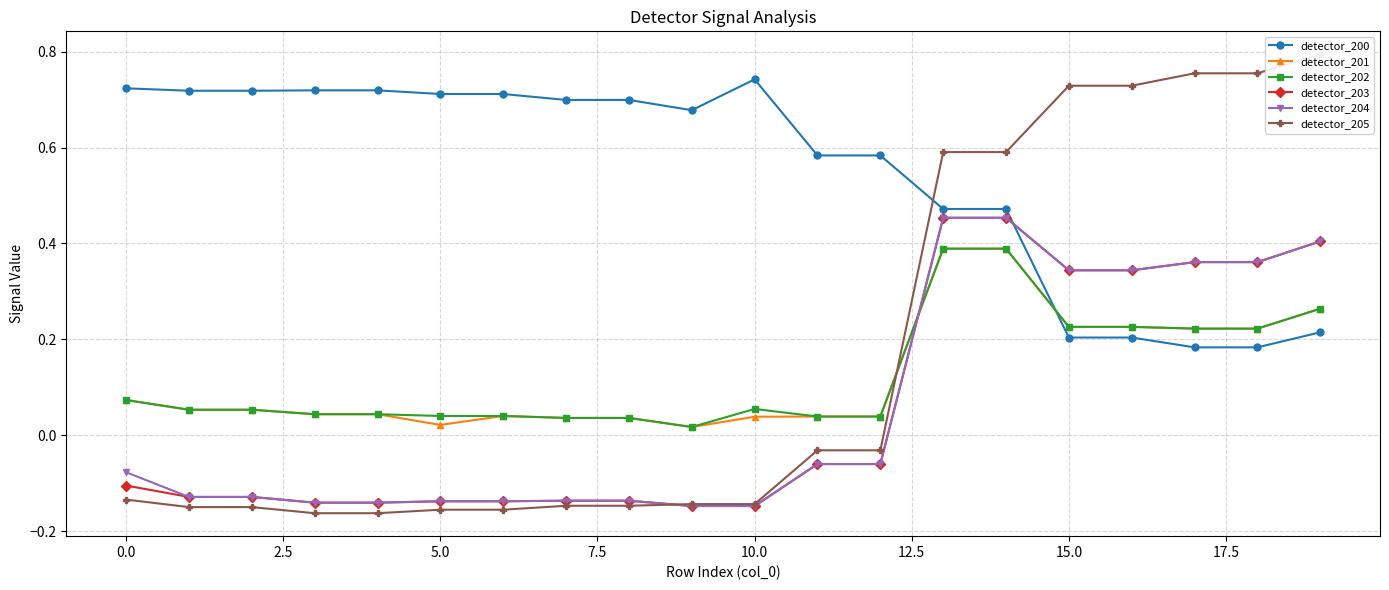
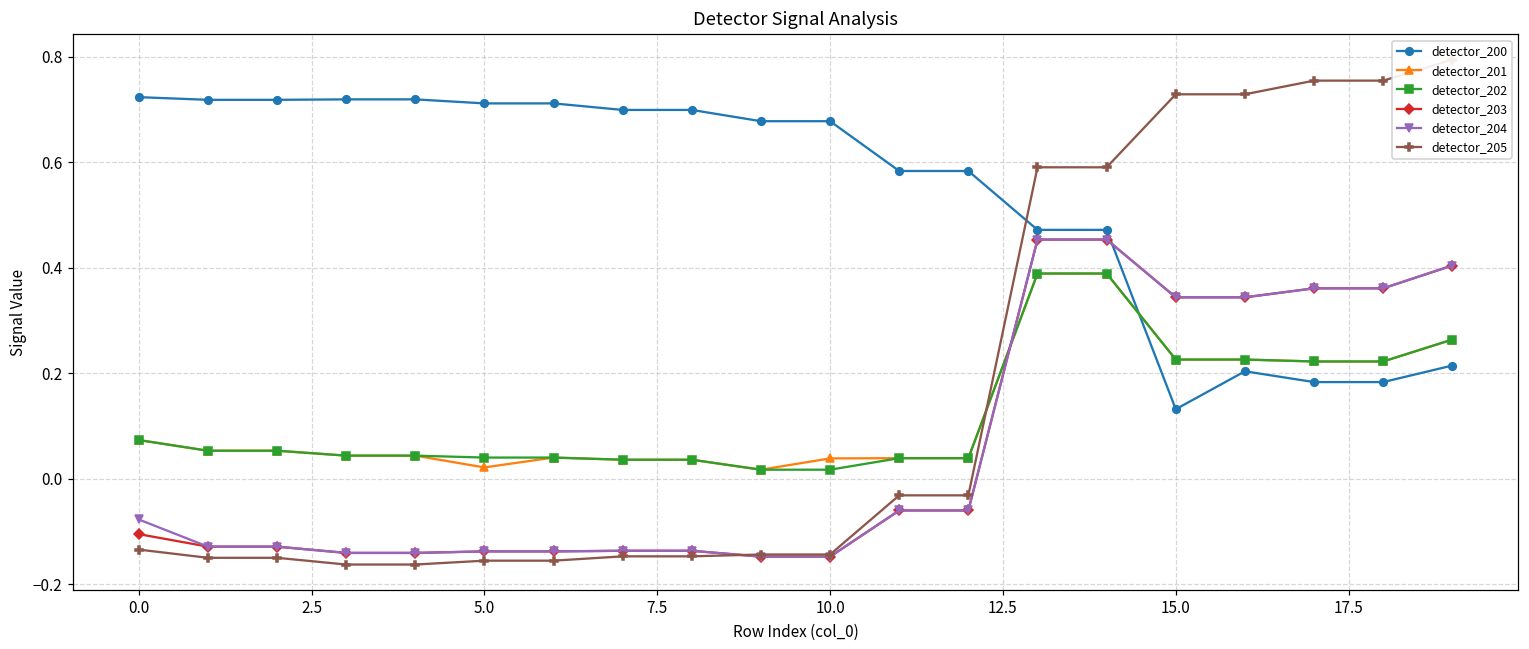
detector_200, 10.0: 0.74 -> 0.68
detector_202, 10.0: 0.05 -> 0.02
detector_200, 15.0: 0.20 -> 0.13
